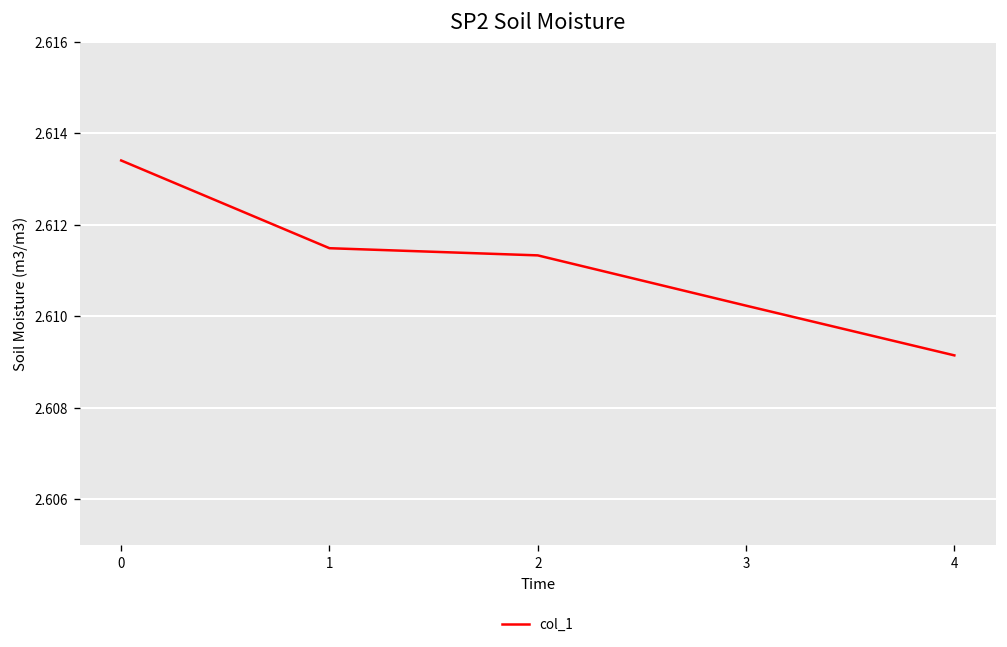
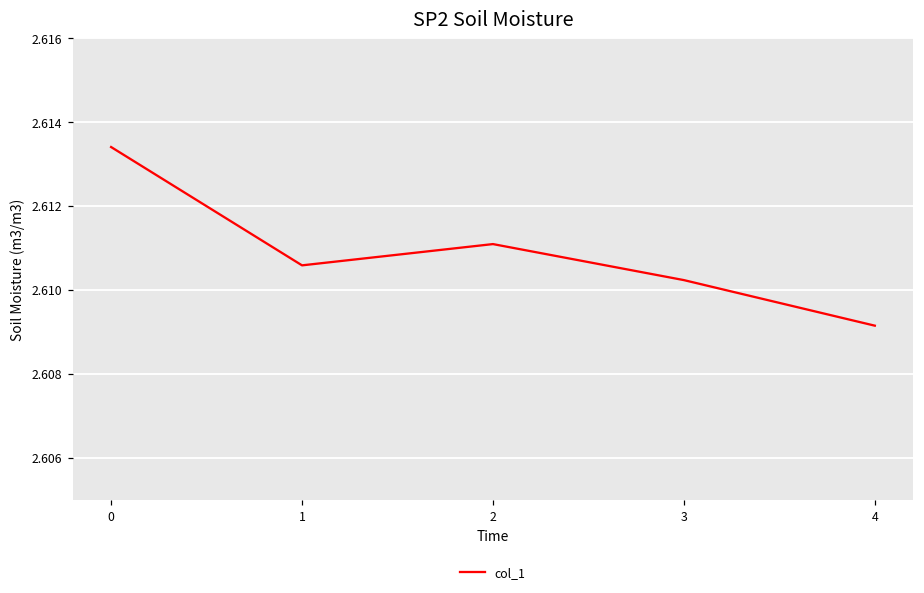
1: 2.6115 -> 2.6106
2: 2.6113 -> 2.6111
